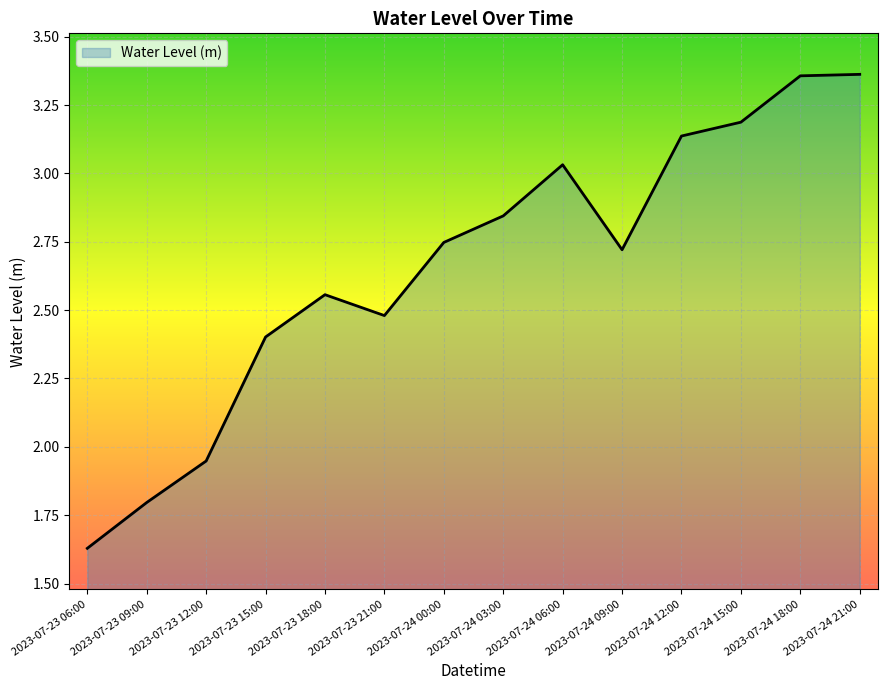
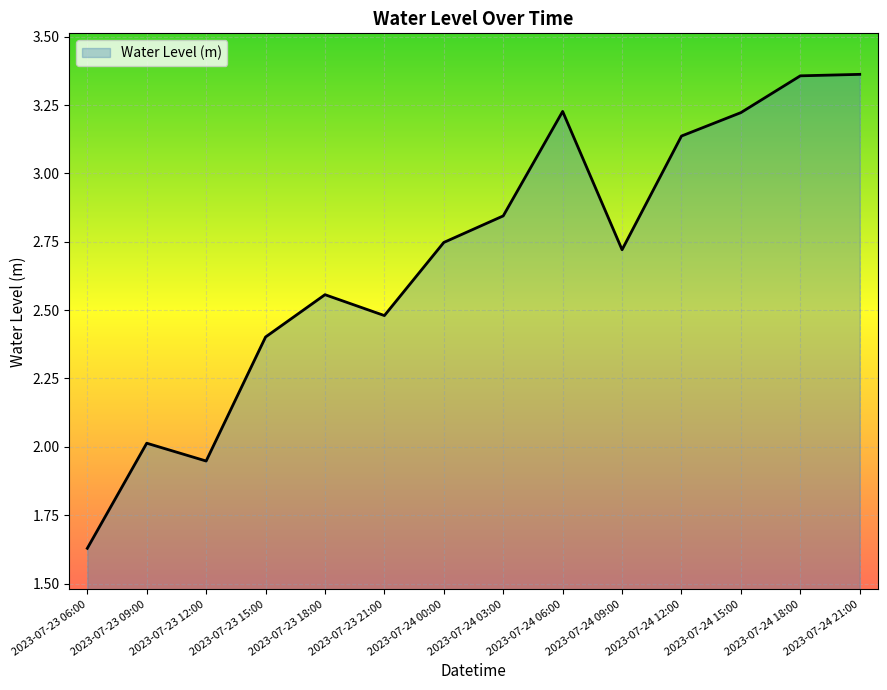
2023-07-23 09:00: 1.80 -> 2.01
2023-07-24 06:00: 3.03 -> 3.23
2023-07-24 15:00: 3.19 -> 3.22
